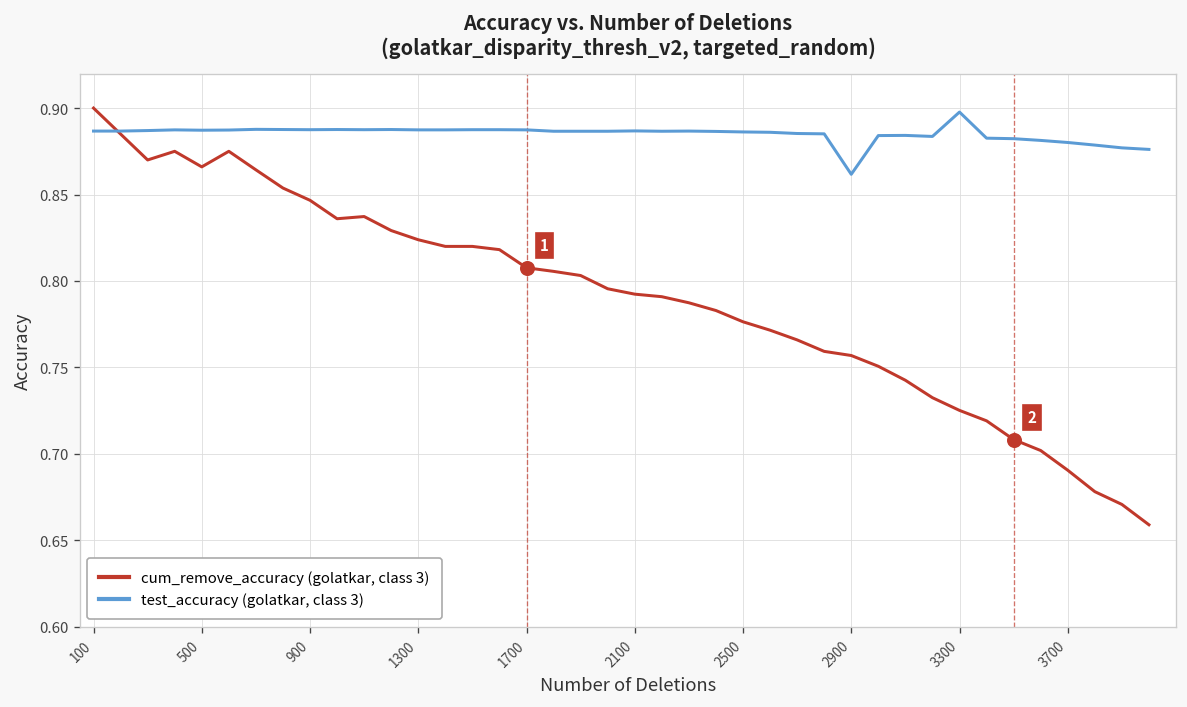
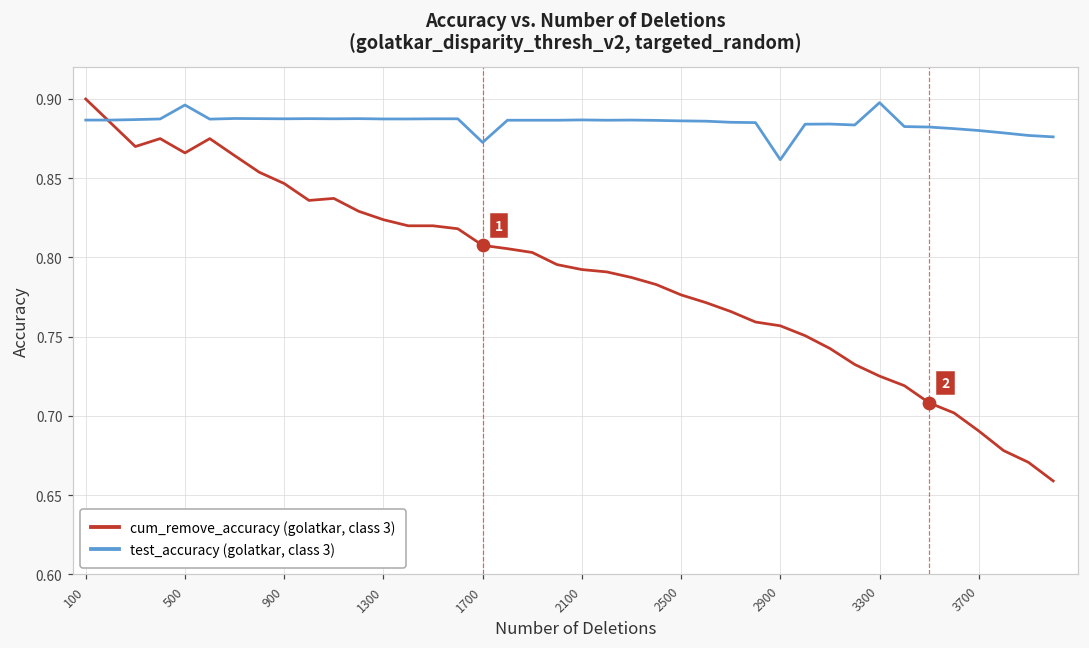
test_accuracy (golatkar, class 3), 500: 0.887 -> 0.896
test_accuracy (golatkar, class 3), 1700: 0.887 -> 0.873
